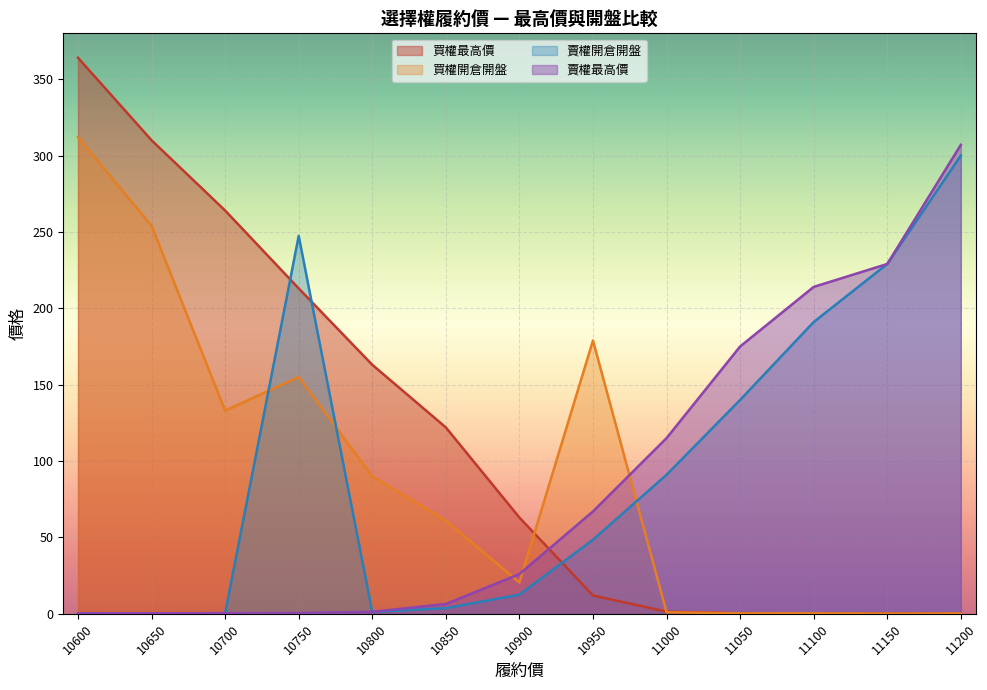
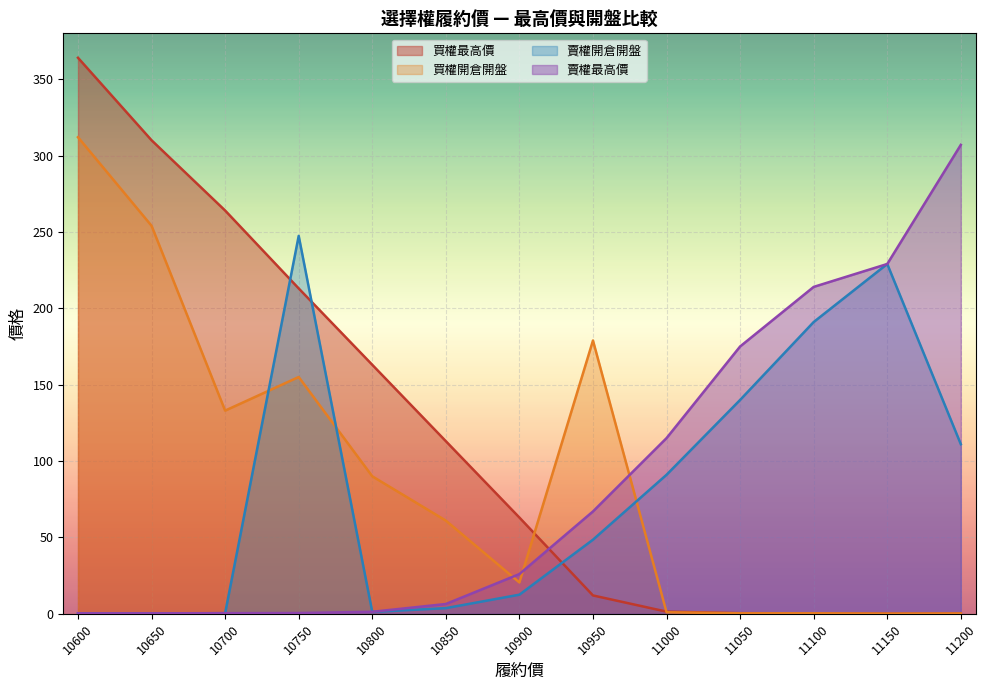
買權最高價, 10850: 122 -> 113
賣權開倉開盤, 11200: 300 -> 111
